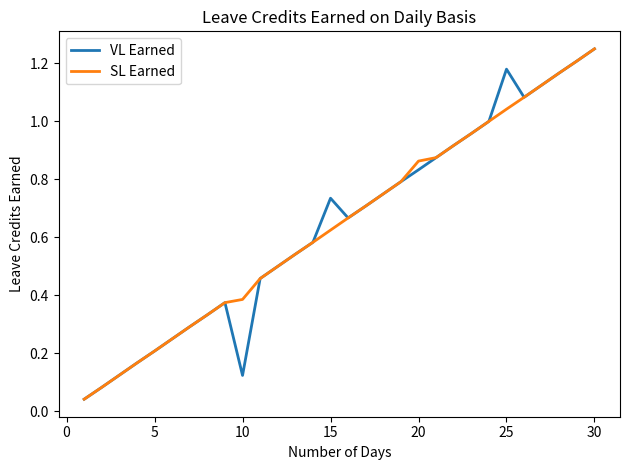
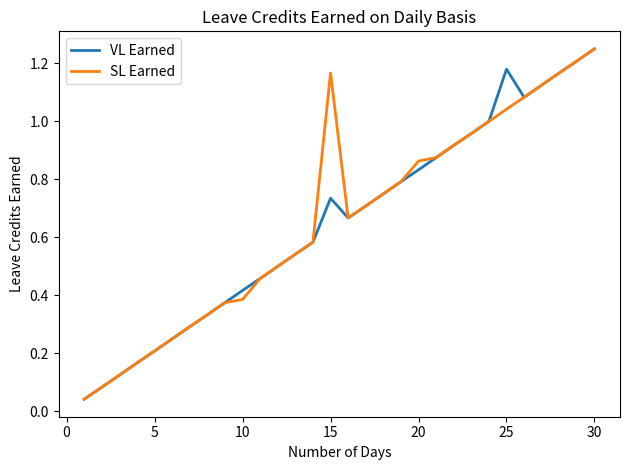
VL Earned, 10: 0.12 -> 0.42
SL Earned, 15: 0.63 -> 1.17
